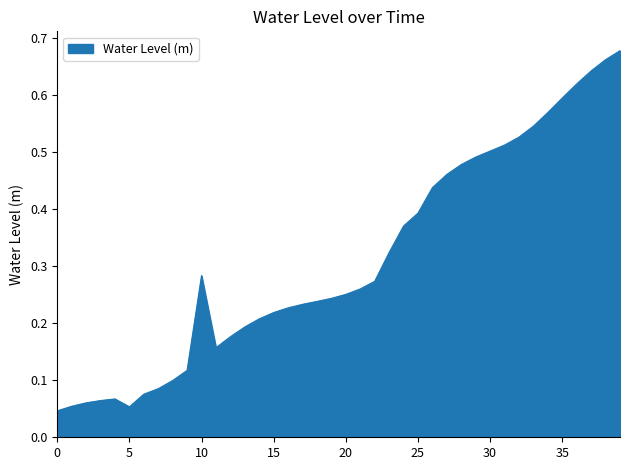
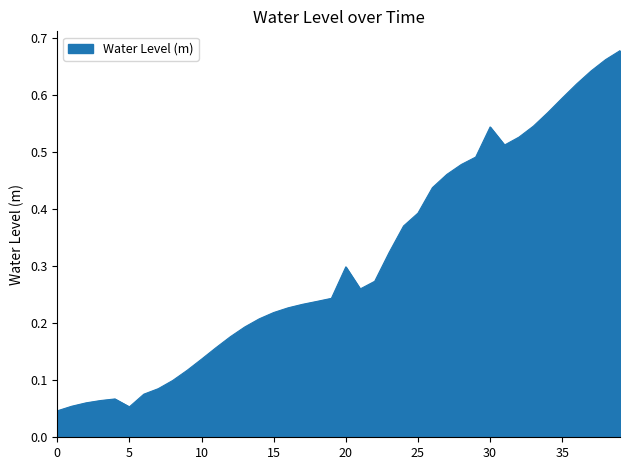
10: 0.28 -> 0.14
20: 0.25 -> 0.30
30: 0.50 -> 0.54
